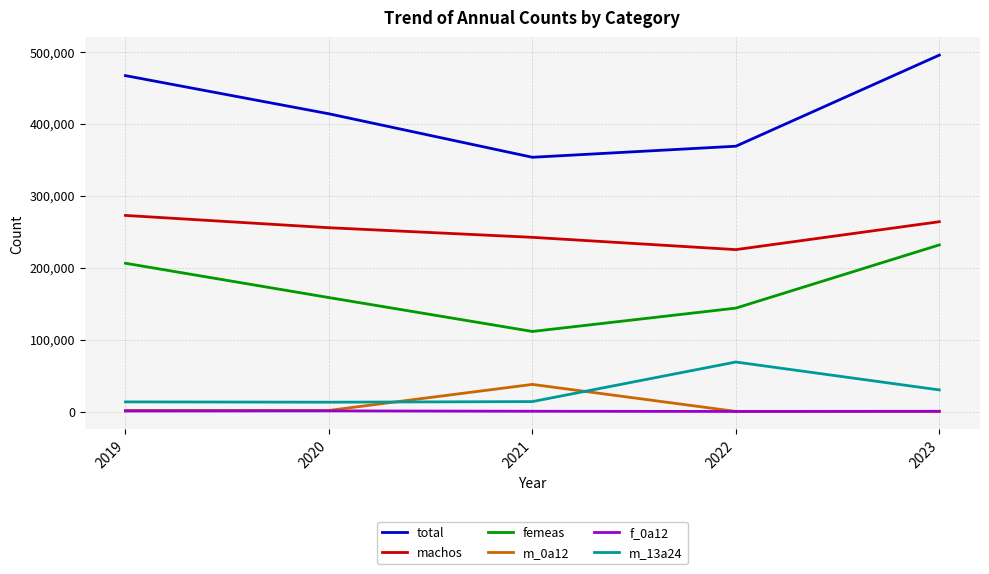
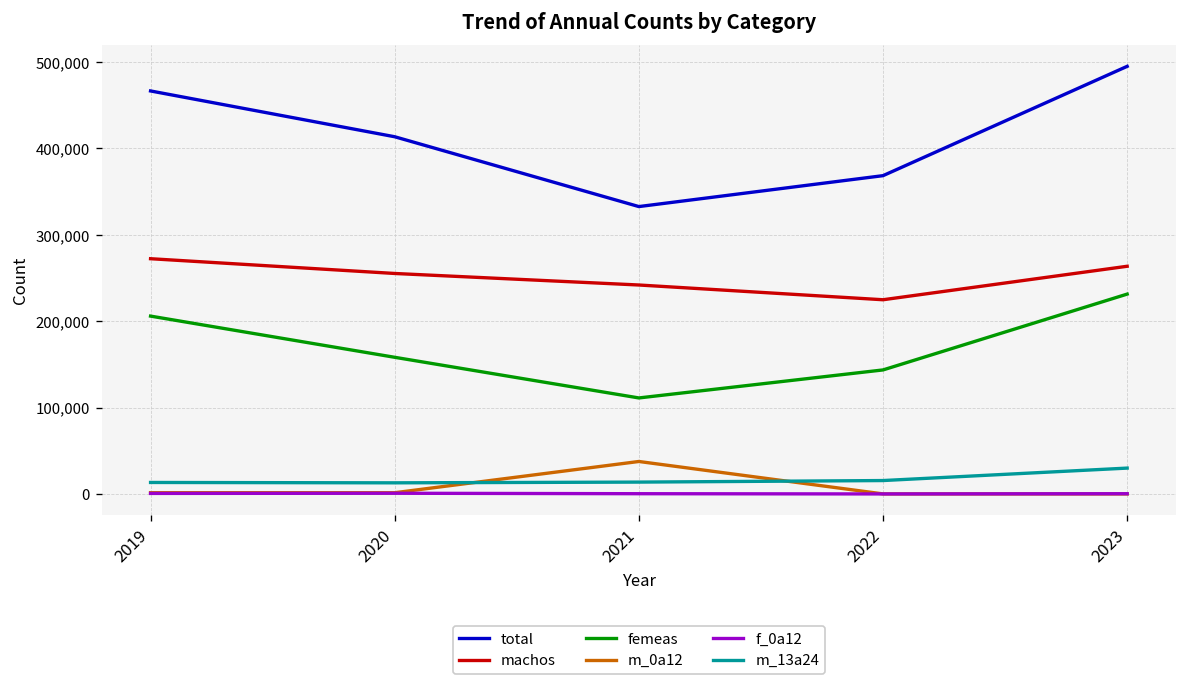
total, 2021: 350,000 -> 330,000
m_13a24, 2022: 70,000 -> 20,000
